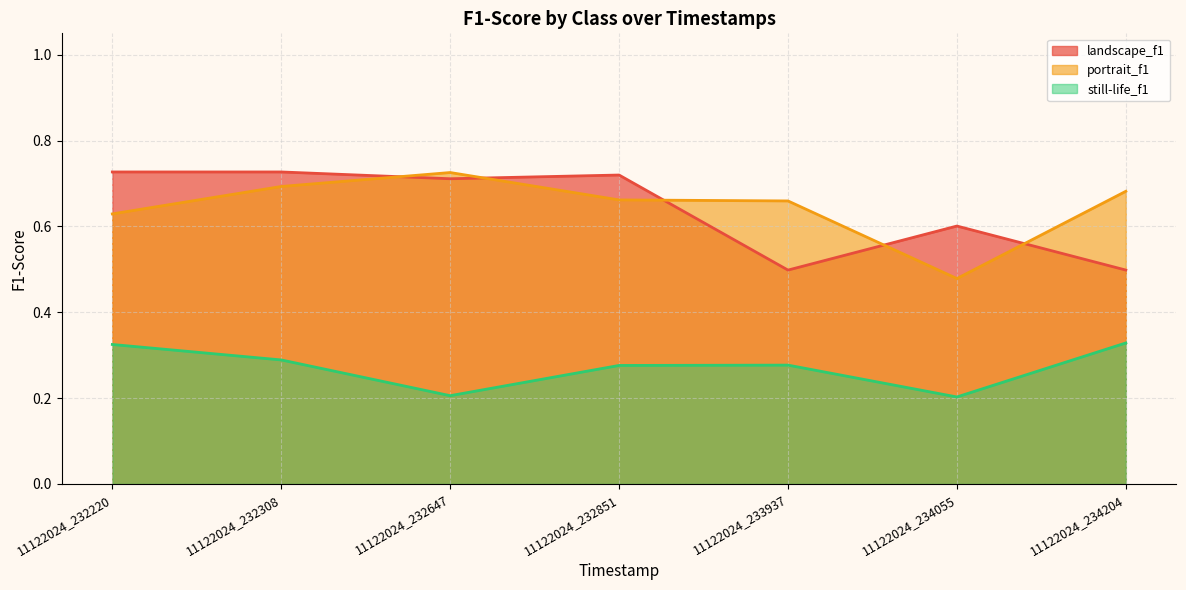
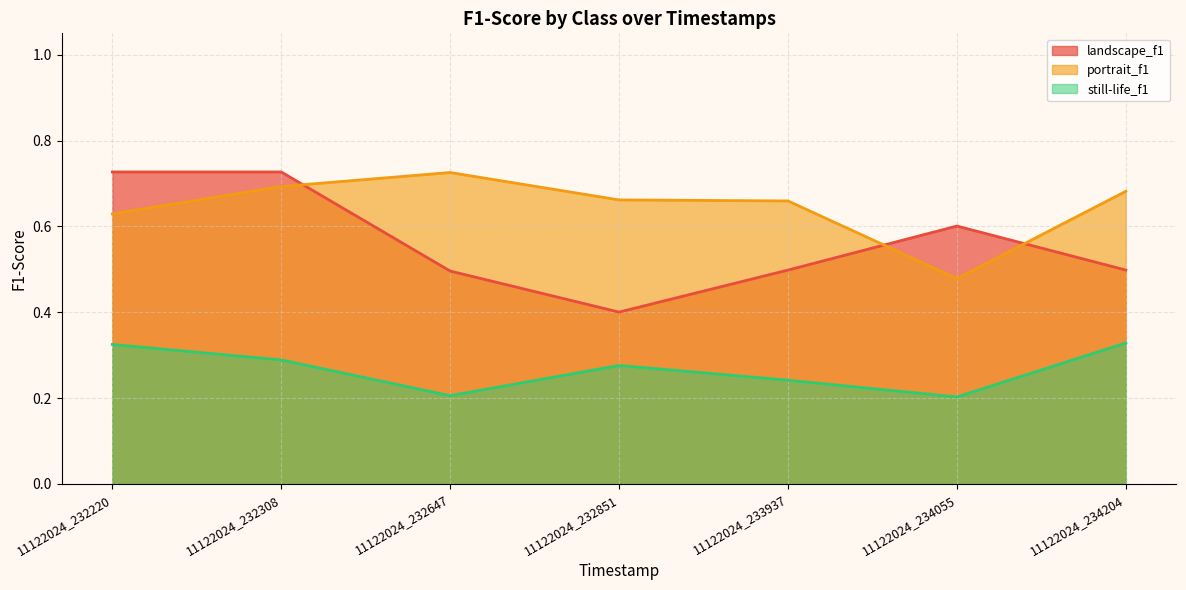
landscape_f1, 11122024_232647: 0.71 -> 0.50
landscape_f1, 11122024_232851: 0.72 -> 0.40
still-life_f1, 11122024_233937: 0.28 -> 0.24
